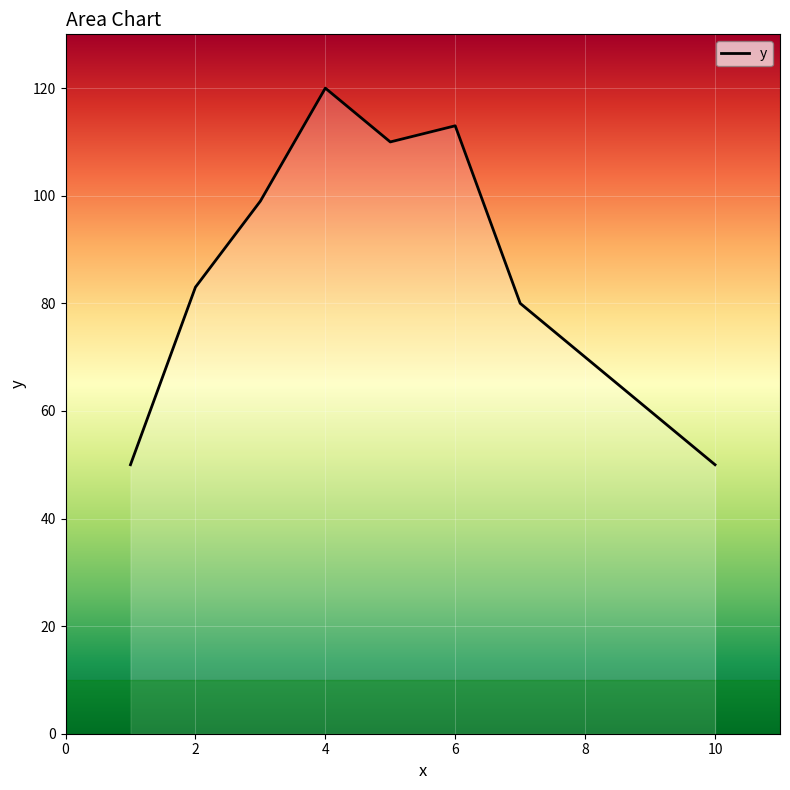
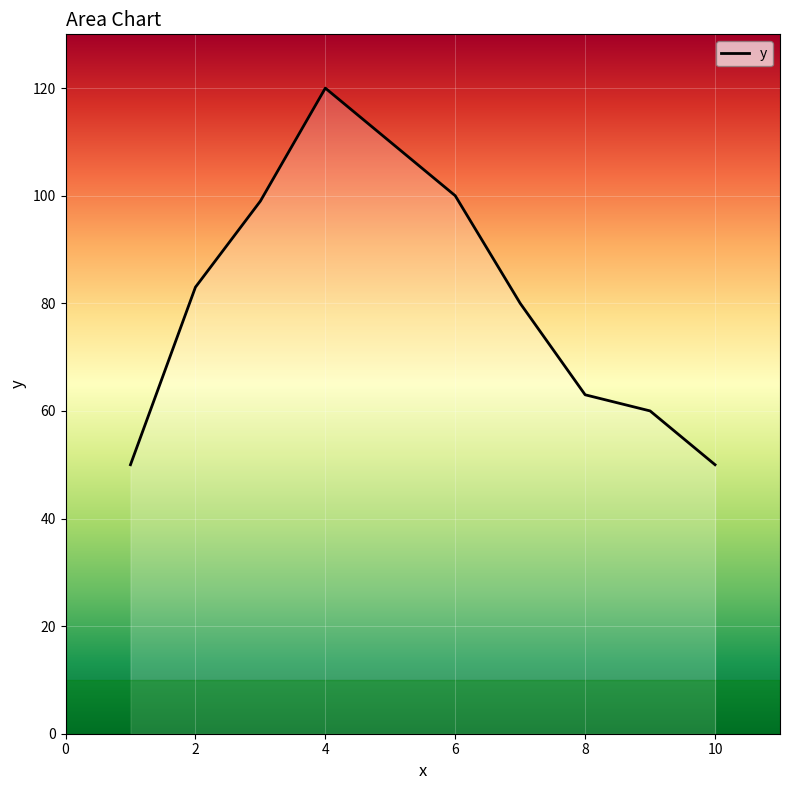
6: 113 -> 100
8: 70 -> 63
